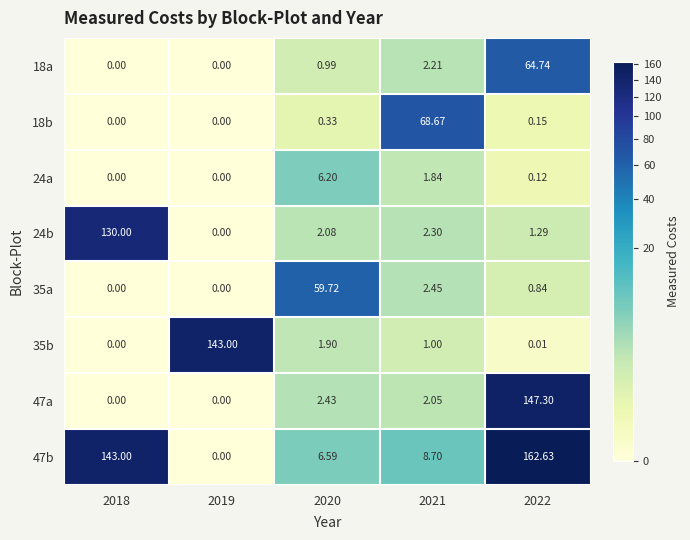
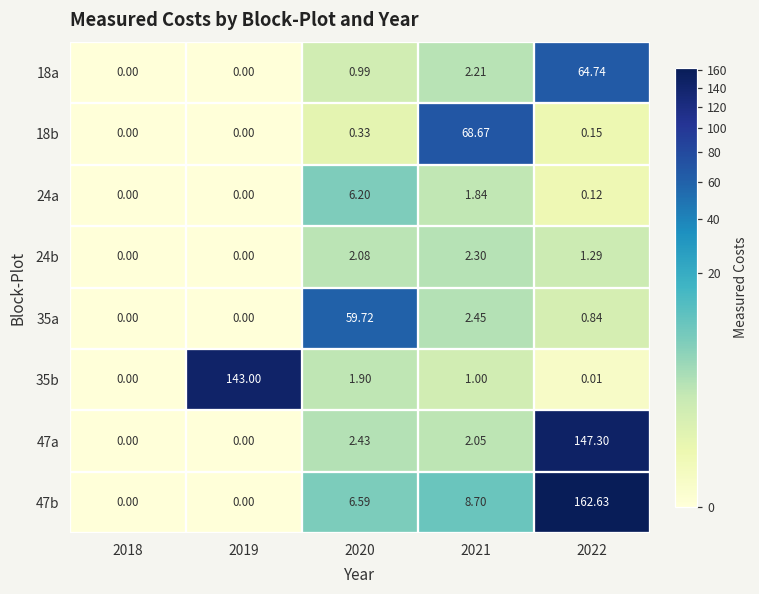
24b, 2018: 130.00 -> 0.00
47b, 2018: 143.00 -> 0.00
